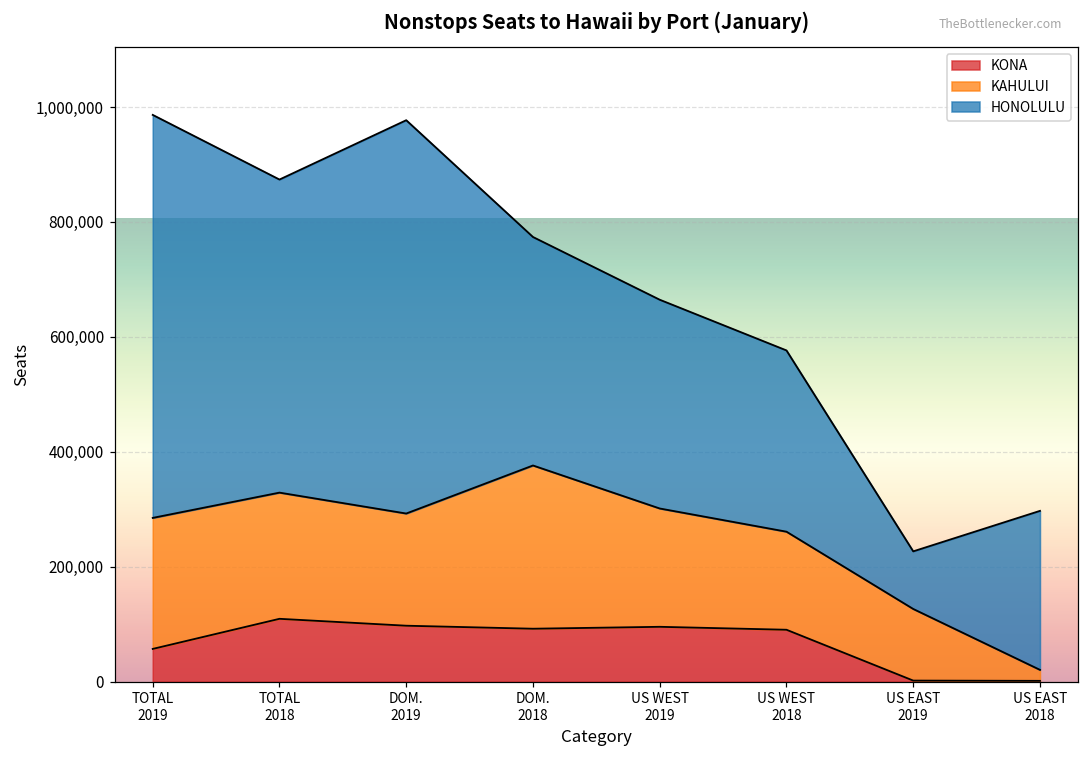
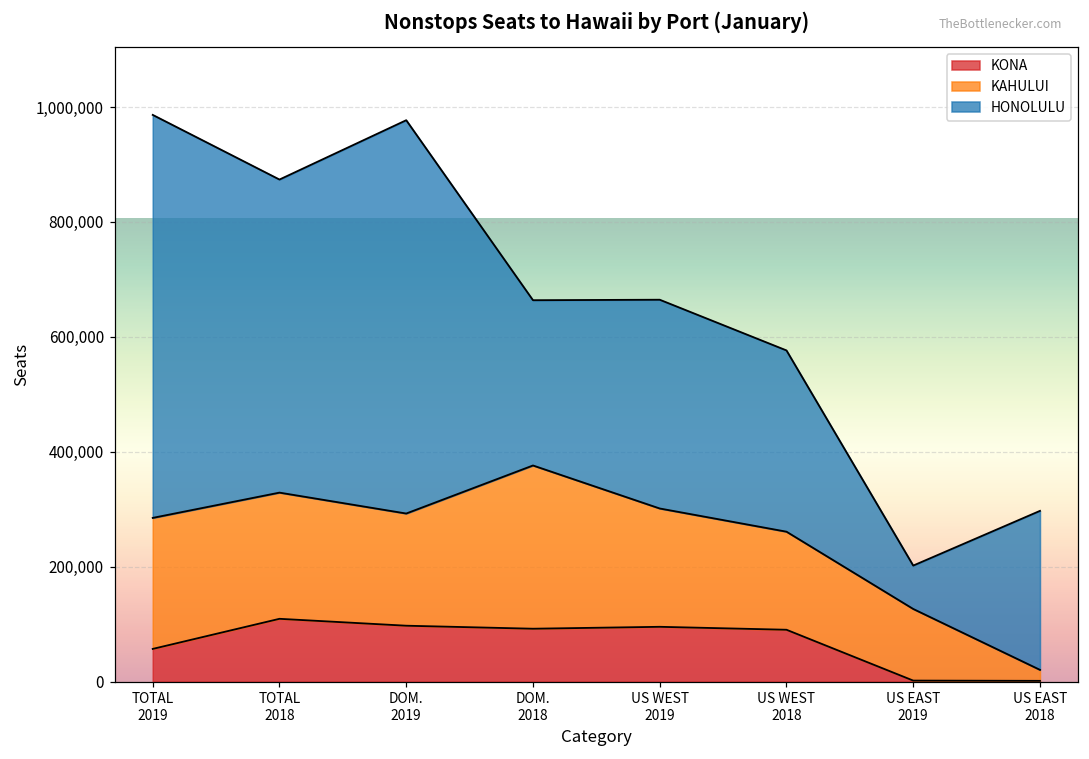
HONOLULU, DOM. 2018: 400,000 -> 290,000
HONOLULU, US EAST 2019: 100,000 -> 80,000
